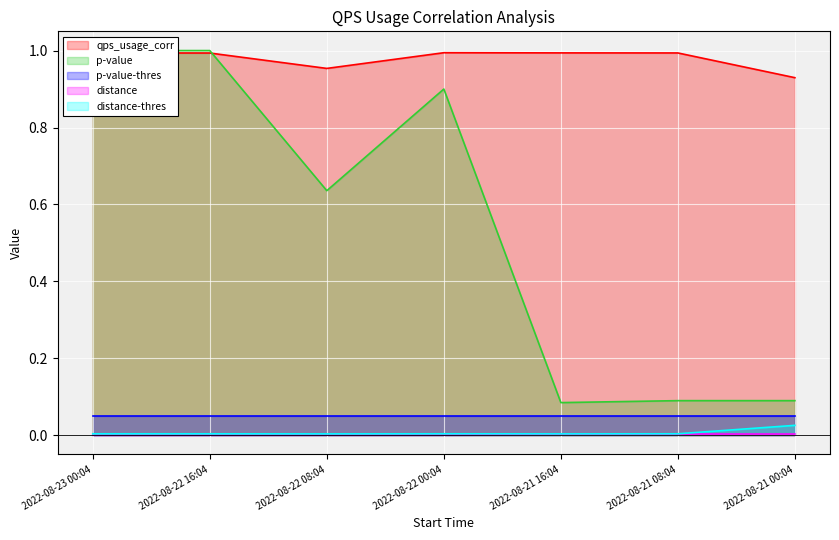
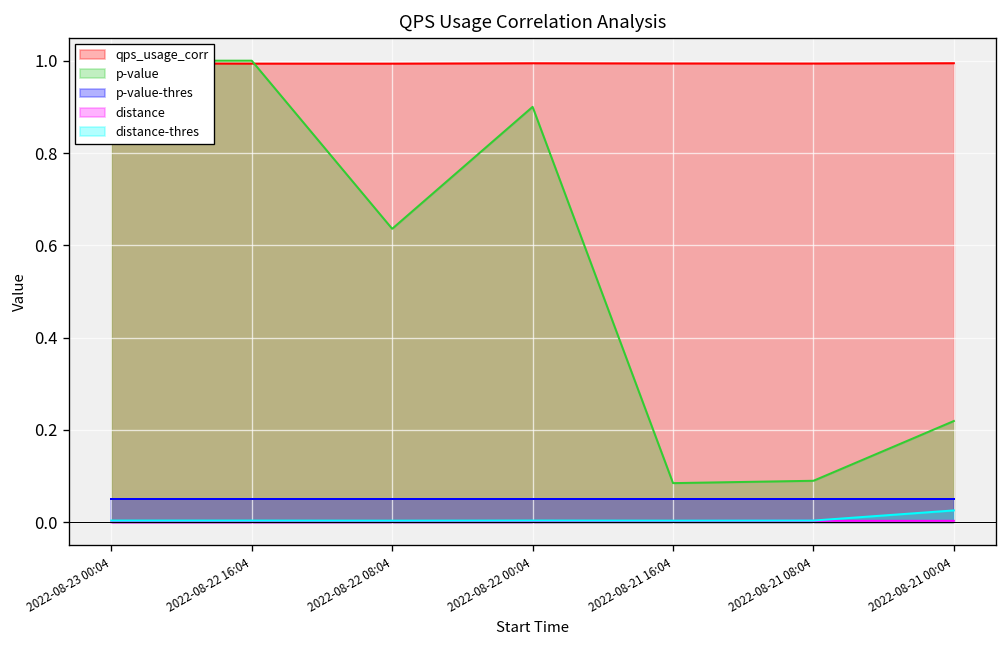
qps_usage_corr, 2022-08-22 08:04: 0.95 -> 0.99
qps_usage_corr, 2022-08-21 00:04: 0.93 -> 0.99
p-value, 2022-08-21 00:04: 0.09 -> 0.22
